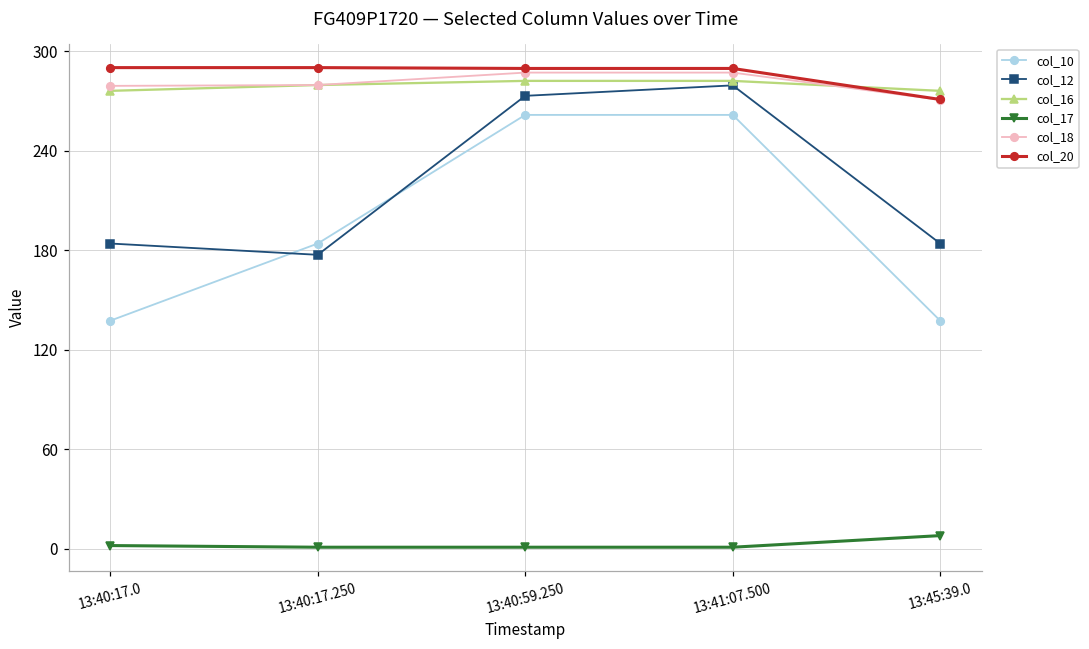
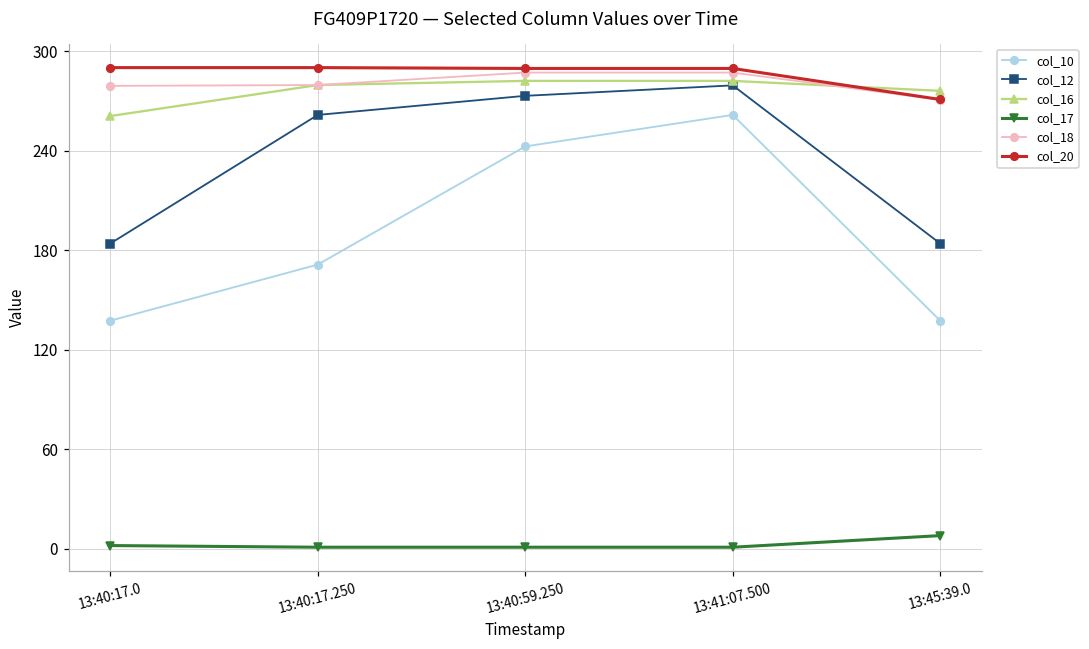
col_16, 13:40:17.0: 276 -> 261
col_10, 13:40:17.250: 184 -> 171
col_12, 13:40:17.250: 177 -> 262
col_10, 13:40:59.250: 262 -> 243
